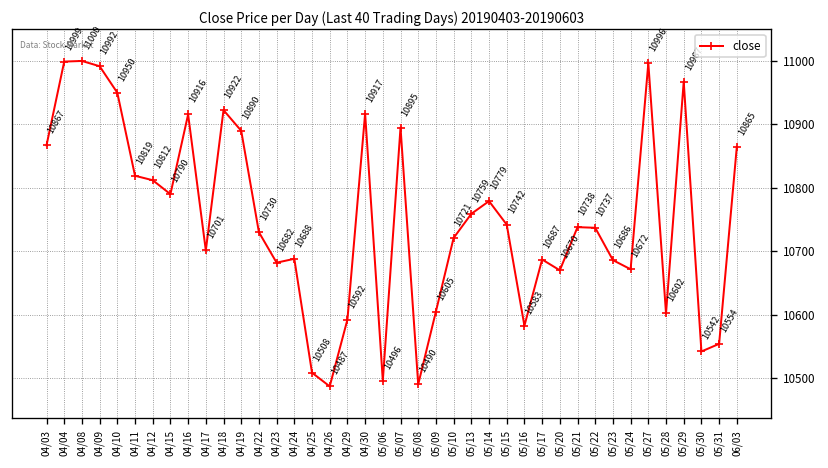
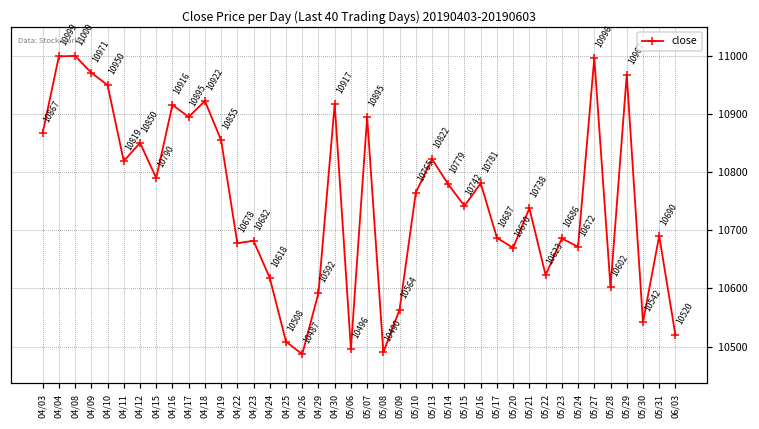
04/09: 10992 -> 10971
04/12: 10812 -> 10850
04/17: 10701 -> 10895
04/19: 10890 -> 10855
04/22: 10730 -> 10678
04/24: 10688 -> 10618
05/09: 10605 -> 10564
05/10: 10721 -> 10765
05/13: 10759 -> 10822
05/16: 10583 -> 10781
05/22: 10737 -> 10623
05/31: 10554 -> 10690
06/03: 10865 -> 10520
